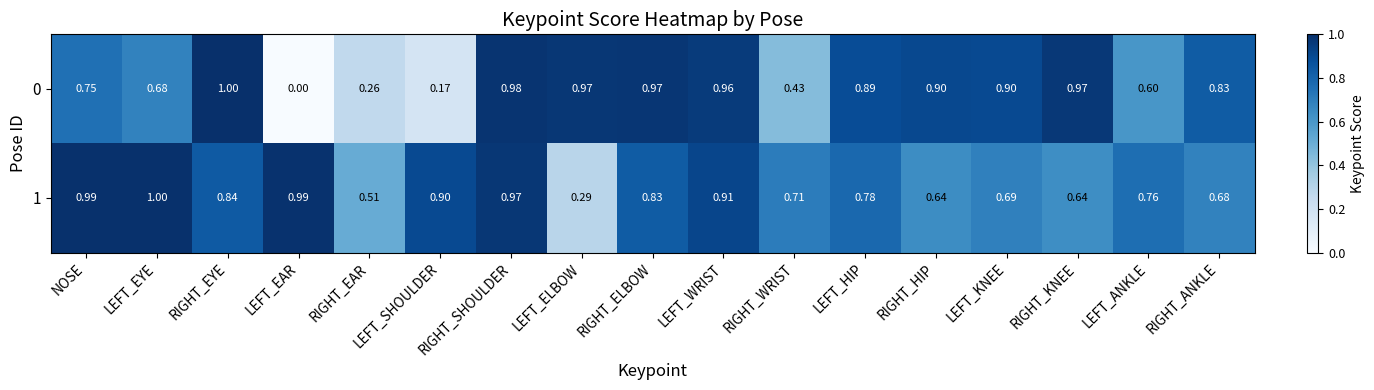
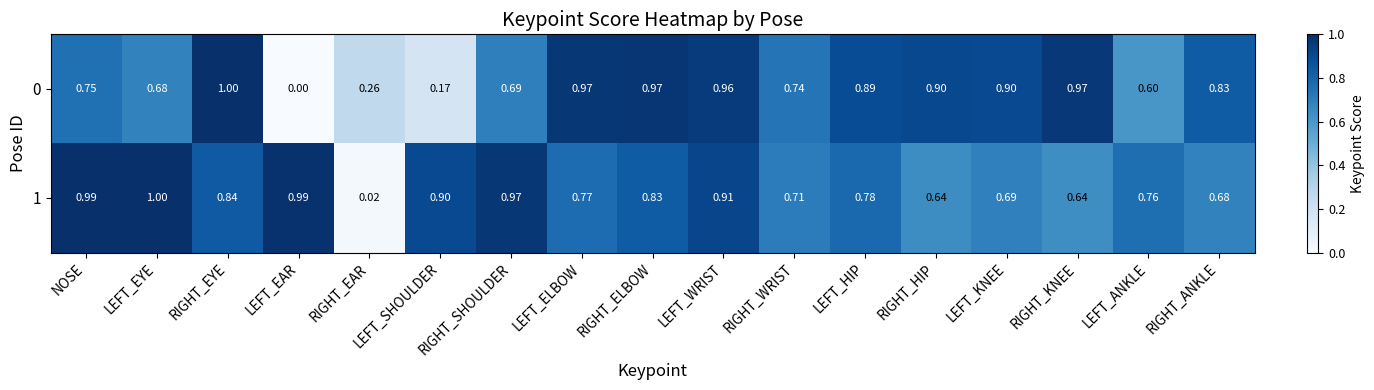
0, RIGHT_SHOULDER: 0.98 -> 0.69
0, RIGHT_WRIST: 0.43 -> 0.74
1, RIGHT_EAR: 0.51 -> 0.02
1, LEFT_ELBOW: 0.29 -> 0.77
